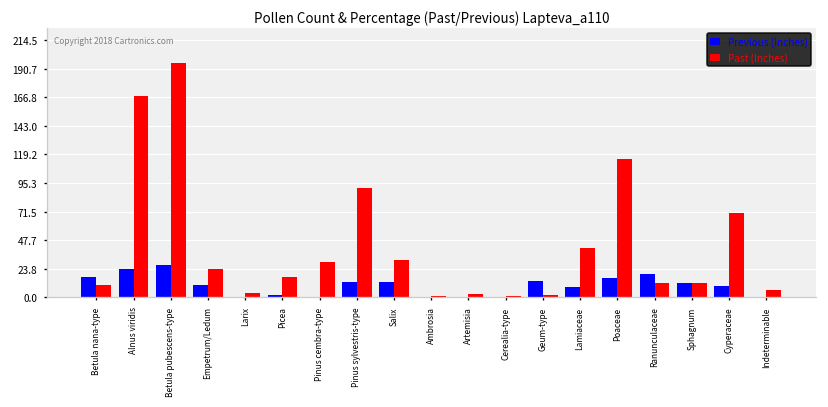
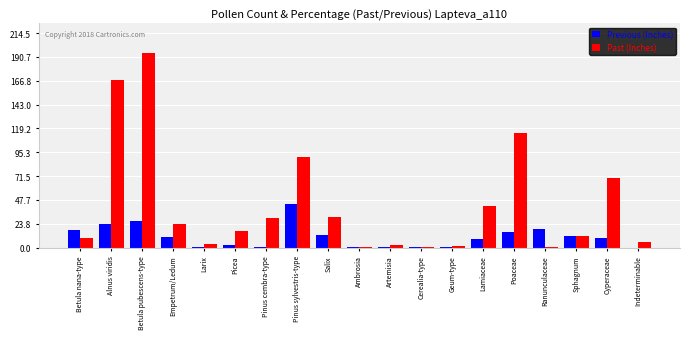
Previous (Inches), Pinus sylvestris-type: 10 -> 40
Previous (Inches), Geum-type: 10 -> 0
Past (Inches), Ranunculaceae: 10 -> 0
